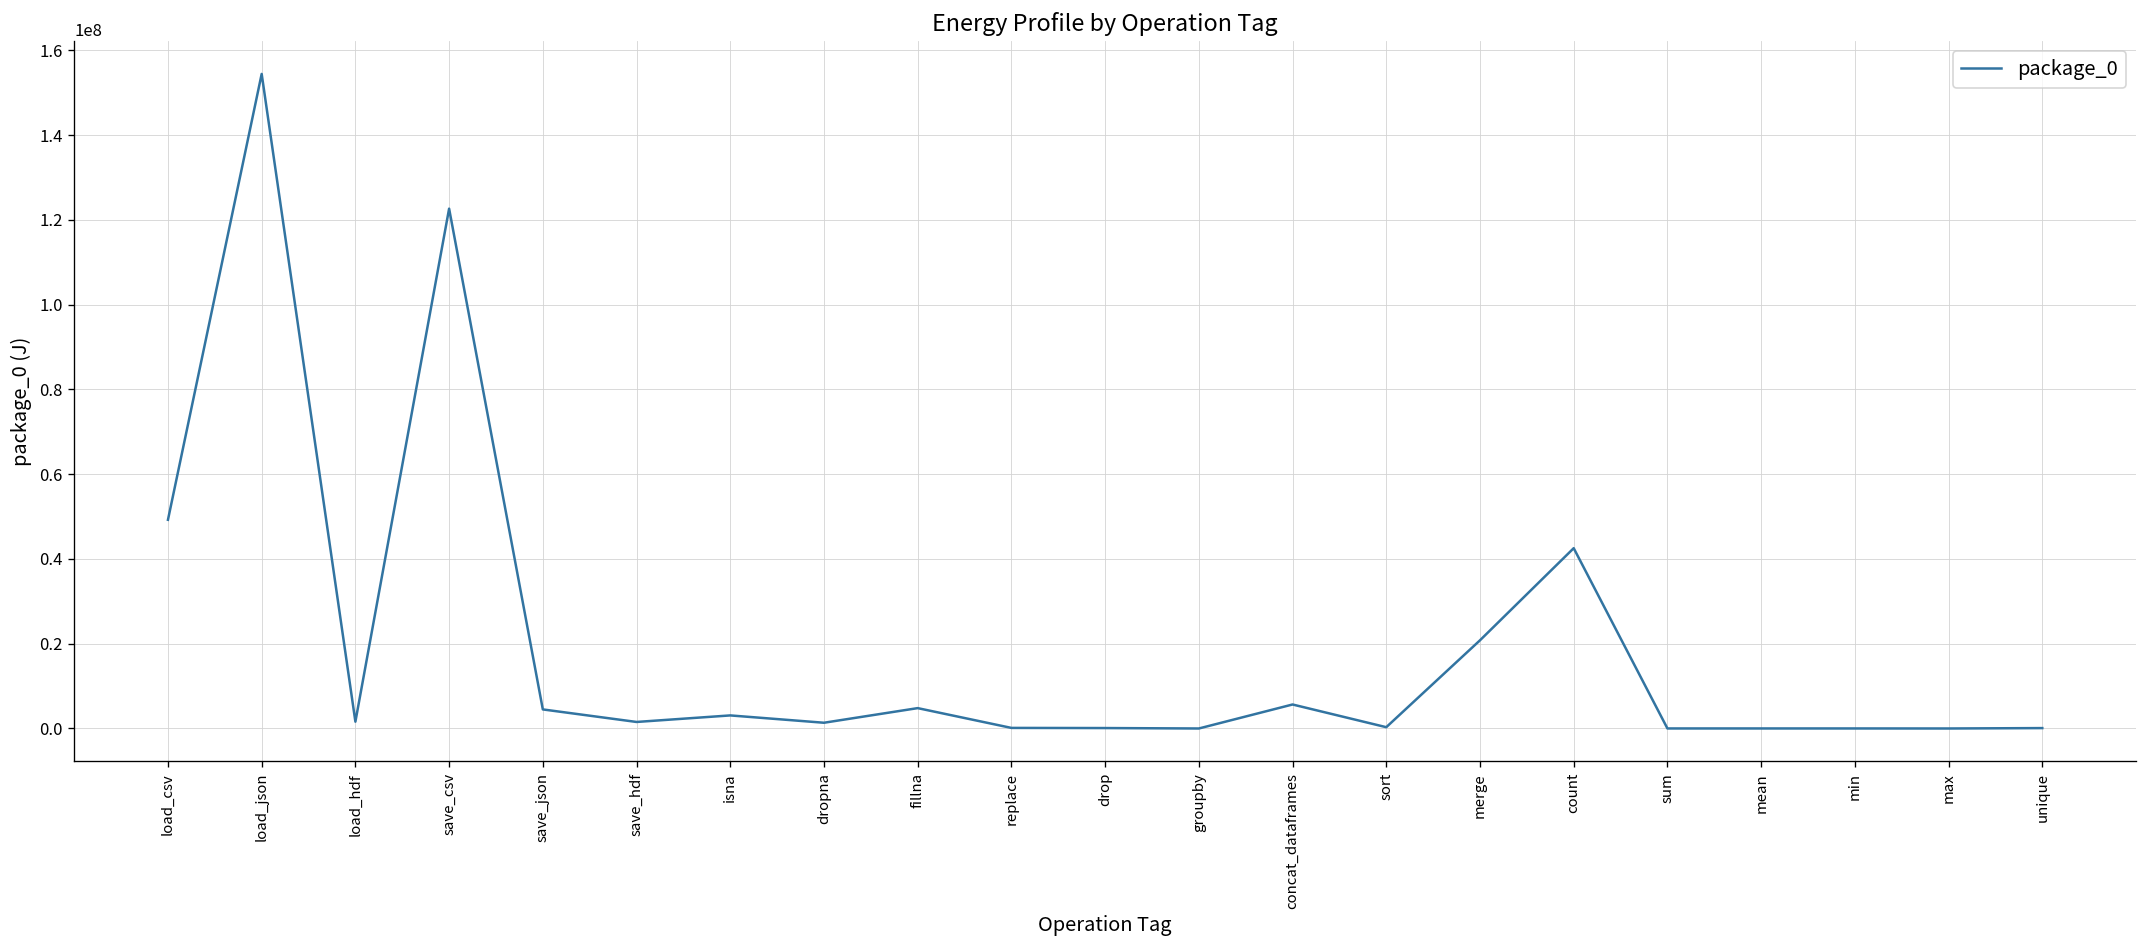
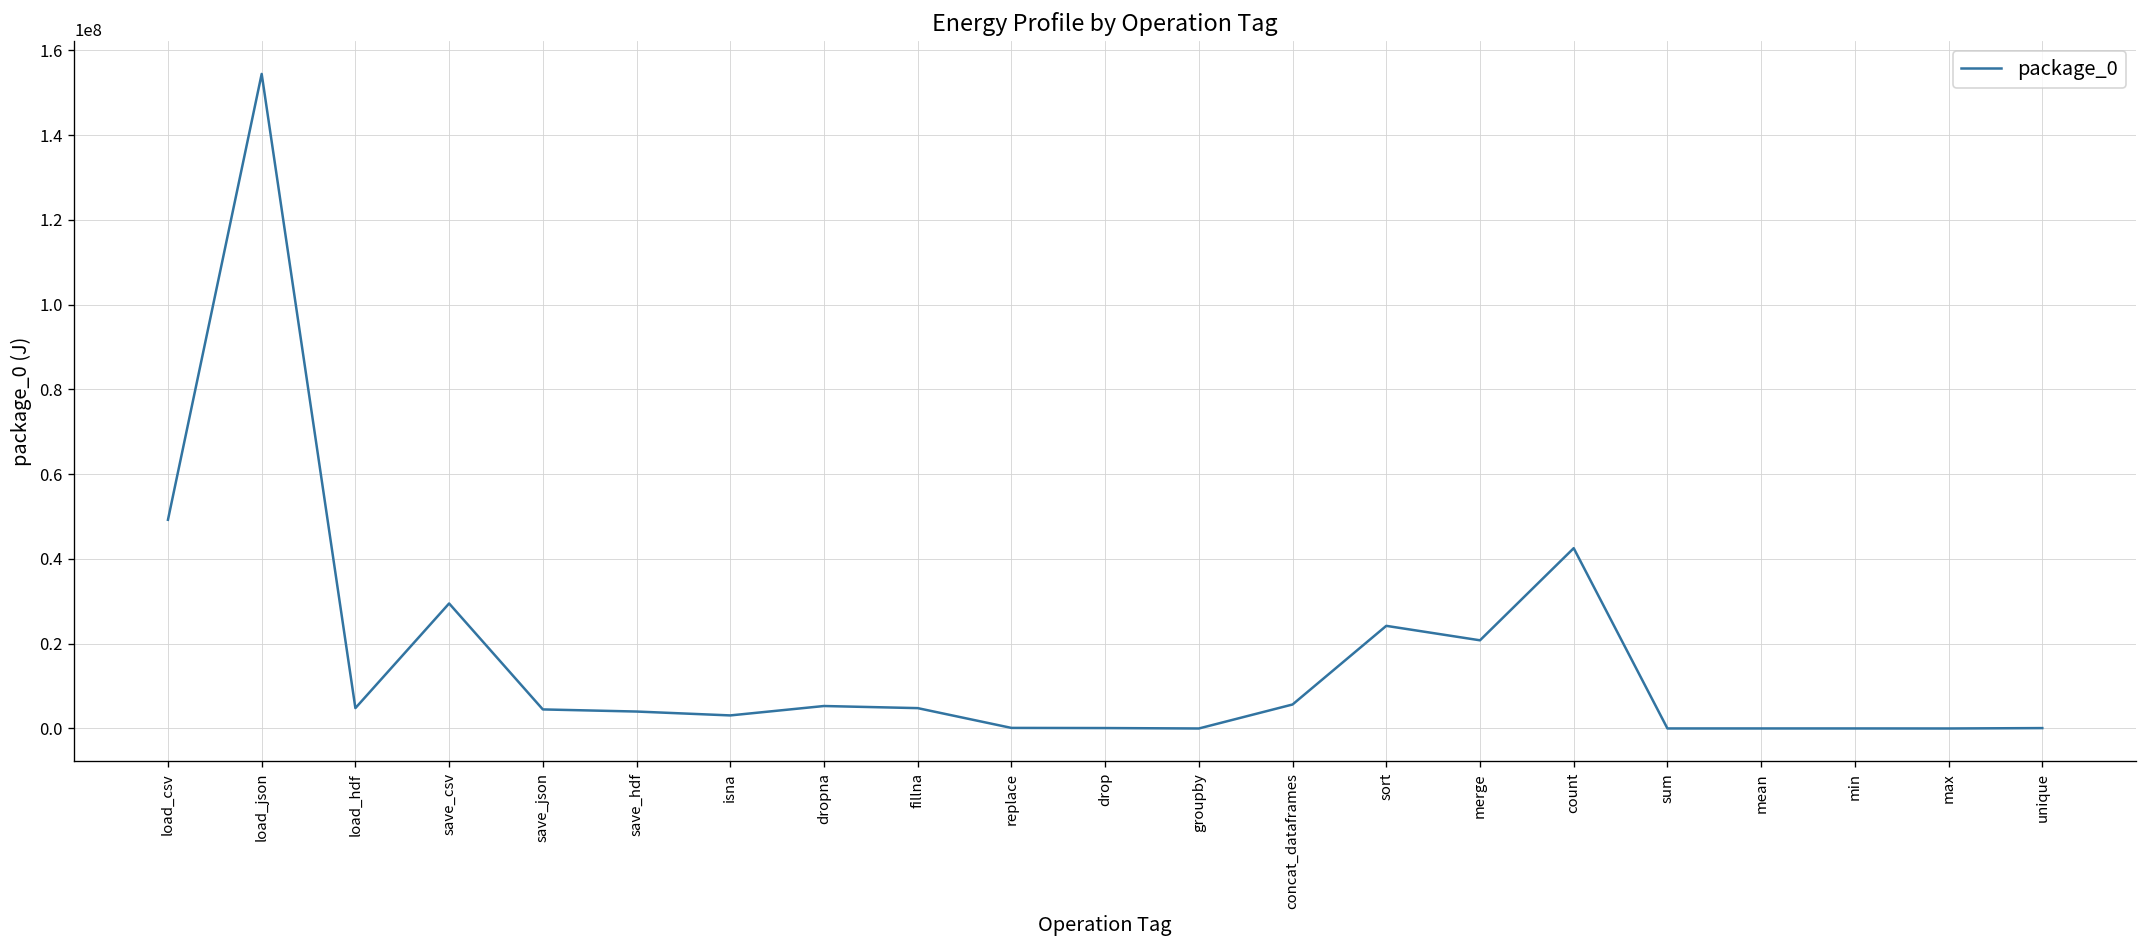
load_hdf: 2000000 -> 5000000
save_csv: 123000000 -> 30000000
save_hdf: 2000000 -> 4000000
dropna: 1000000 -> 5000000
sort: 0 -> 24000000
